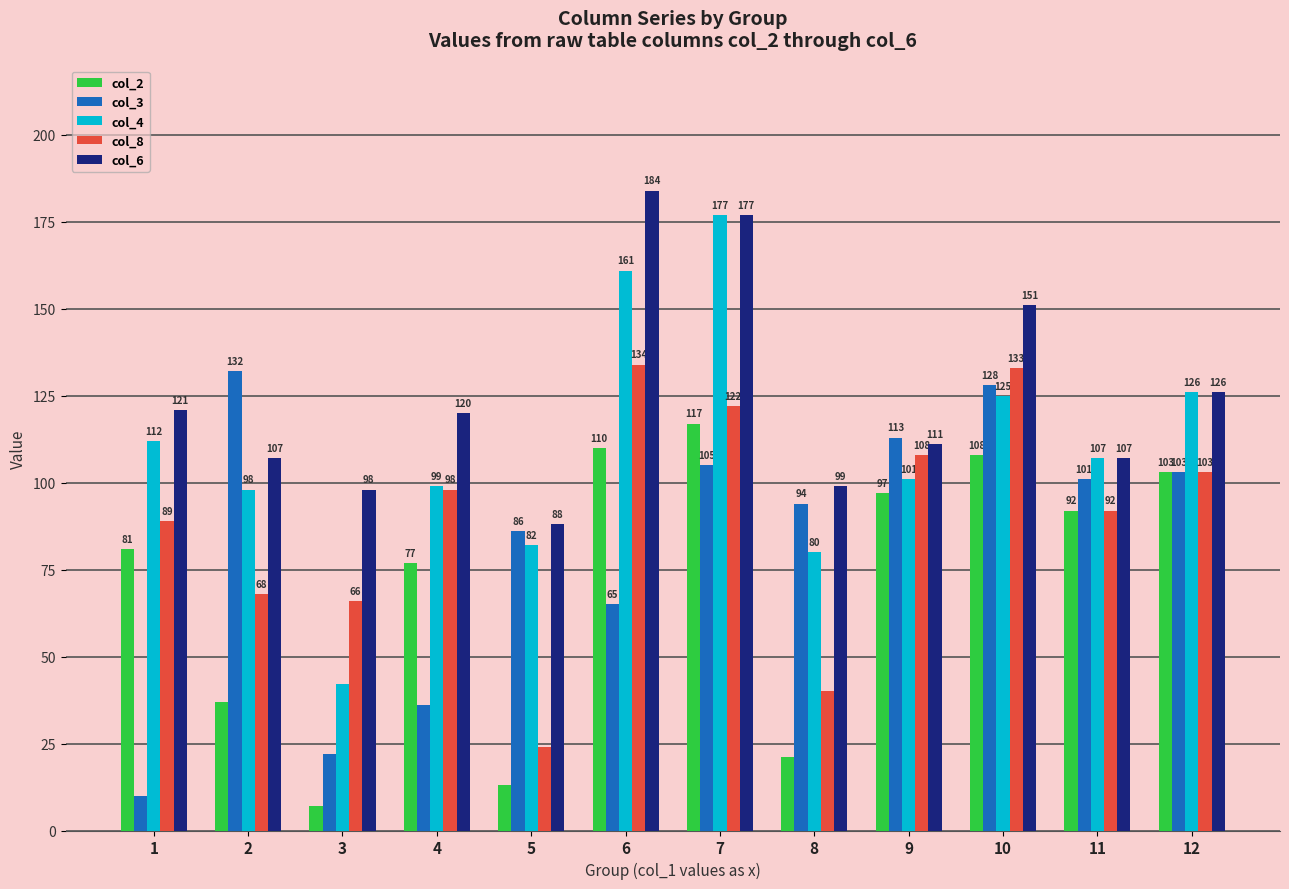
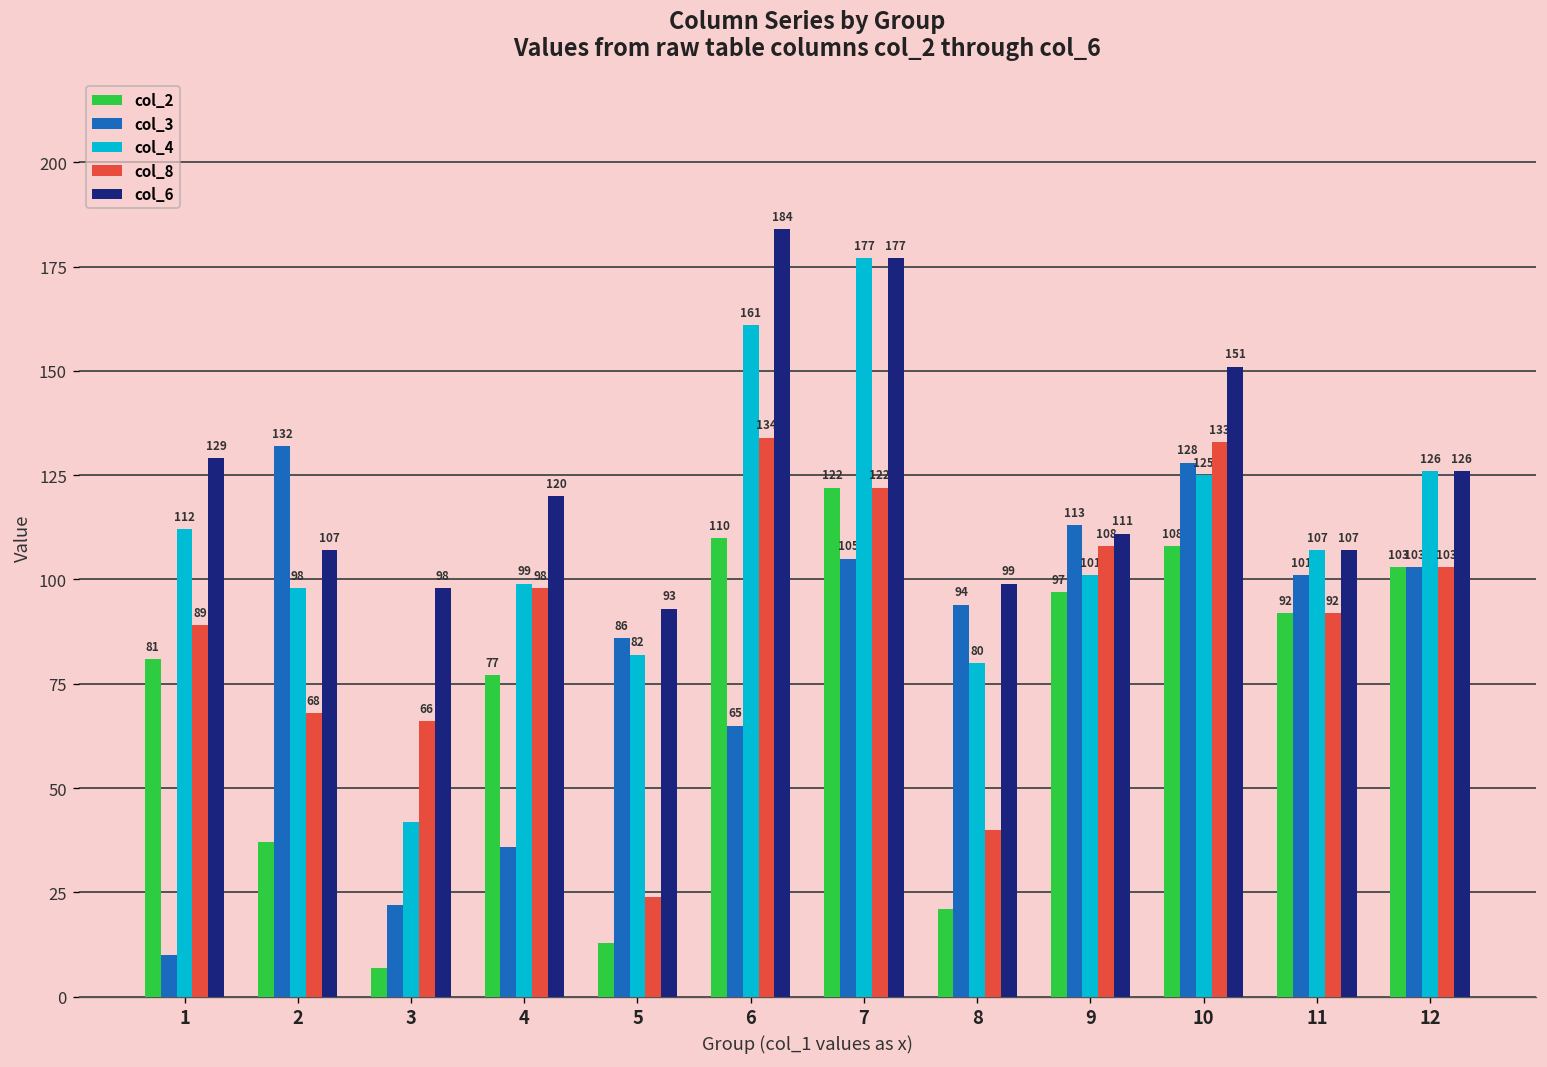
col_6, 1: 121 -> 129
col_6, 5: 88 -> 93
col_2, 7: 117 -> 122
